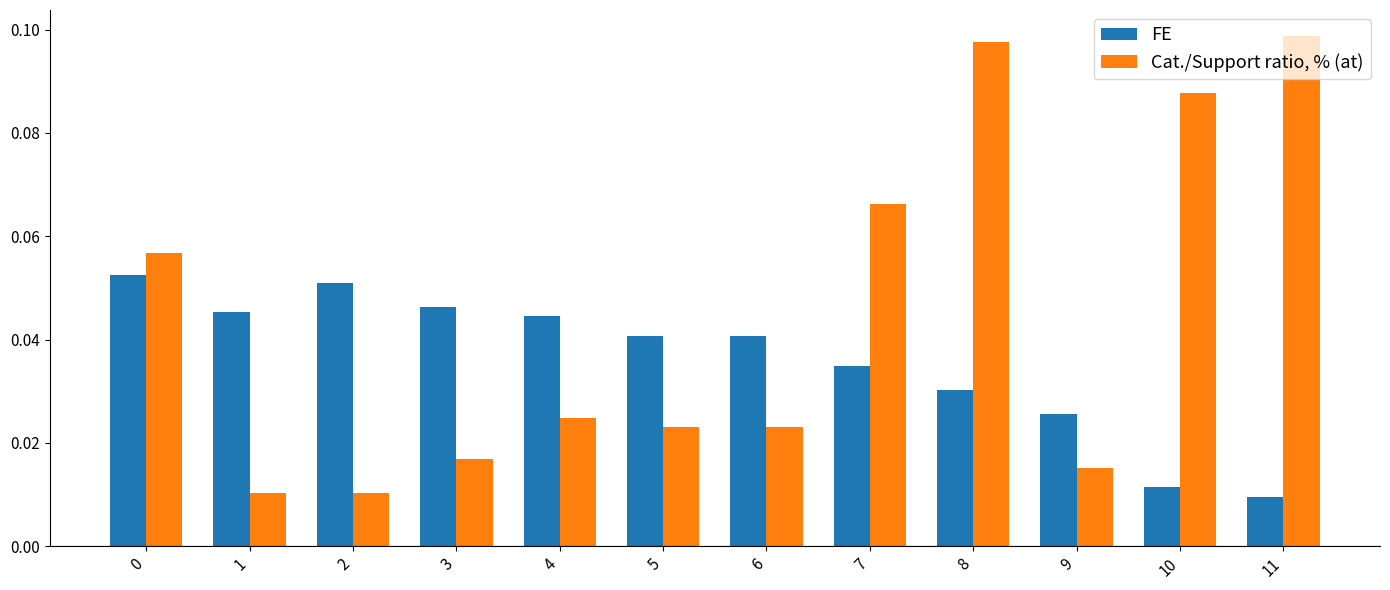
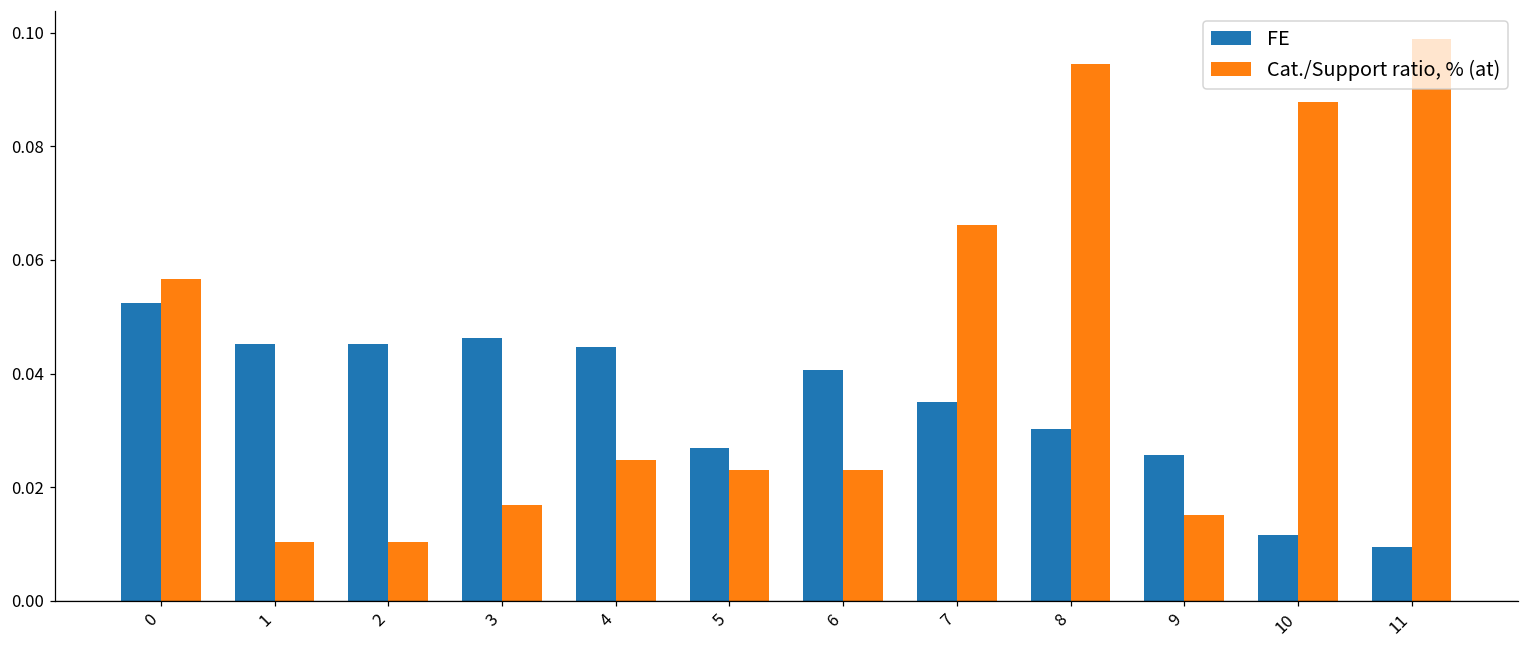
FE, 2: 0.051 -> 0.045
FE, 5: 0.041 -> 0.027
Cat./Support ratio, % (at), 8: 0.098 -> 0.095
